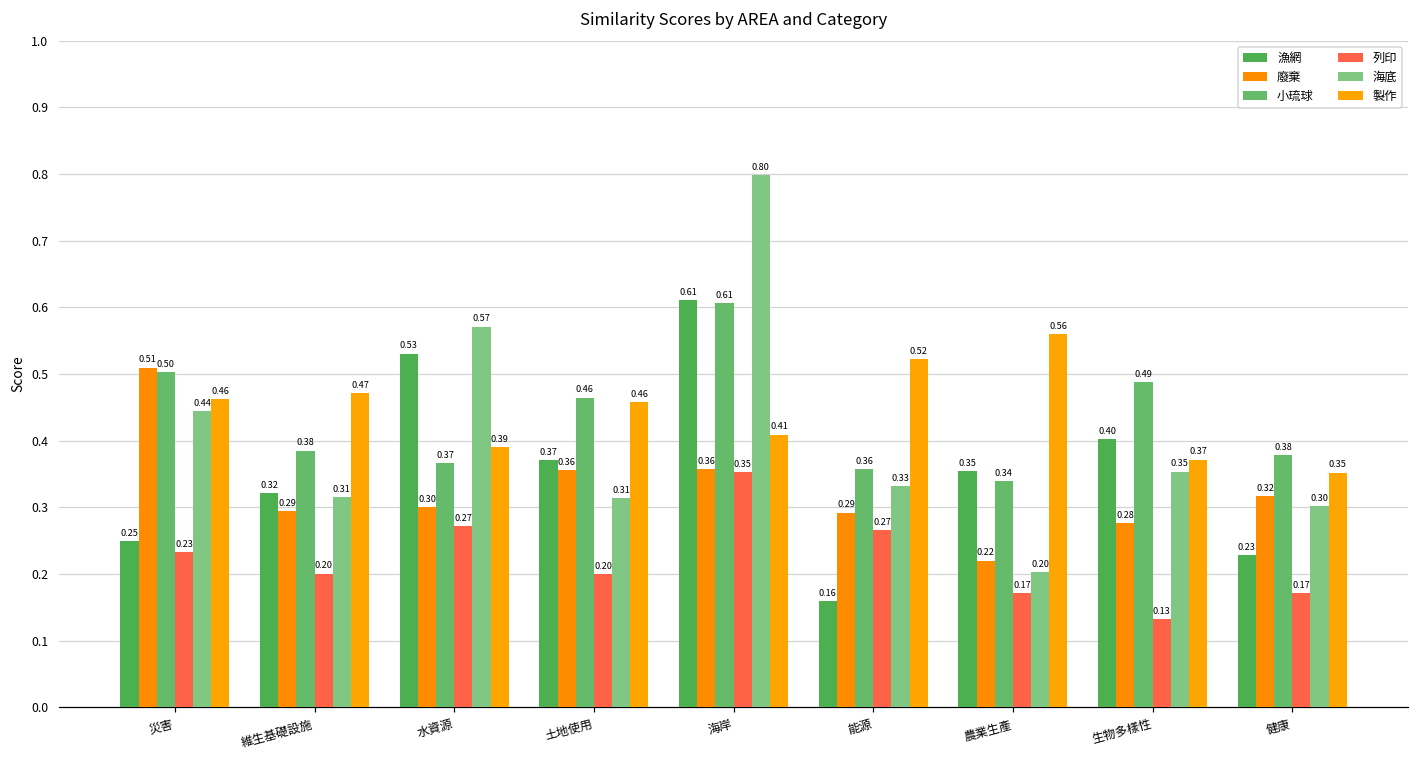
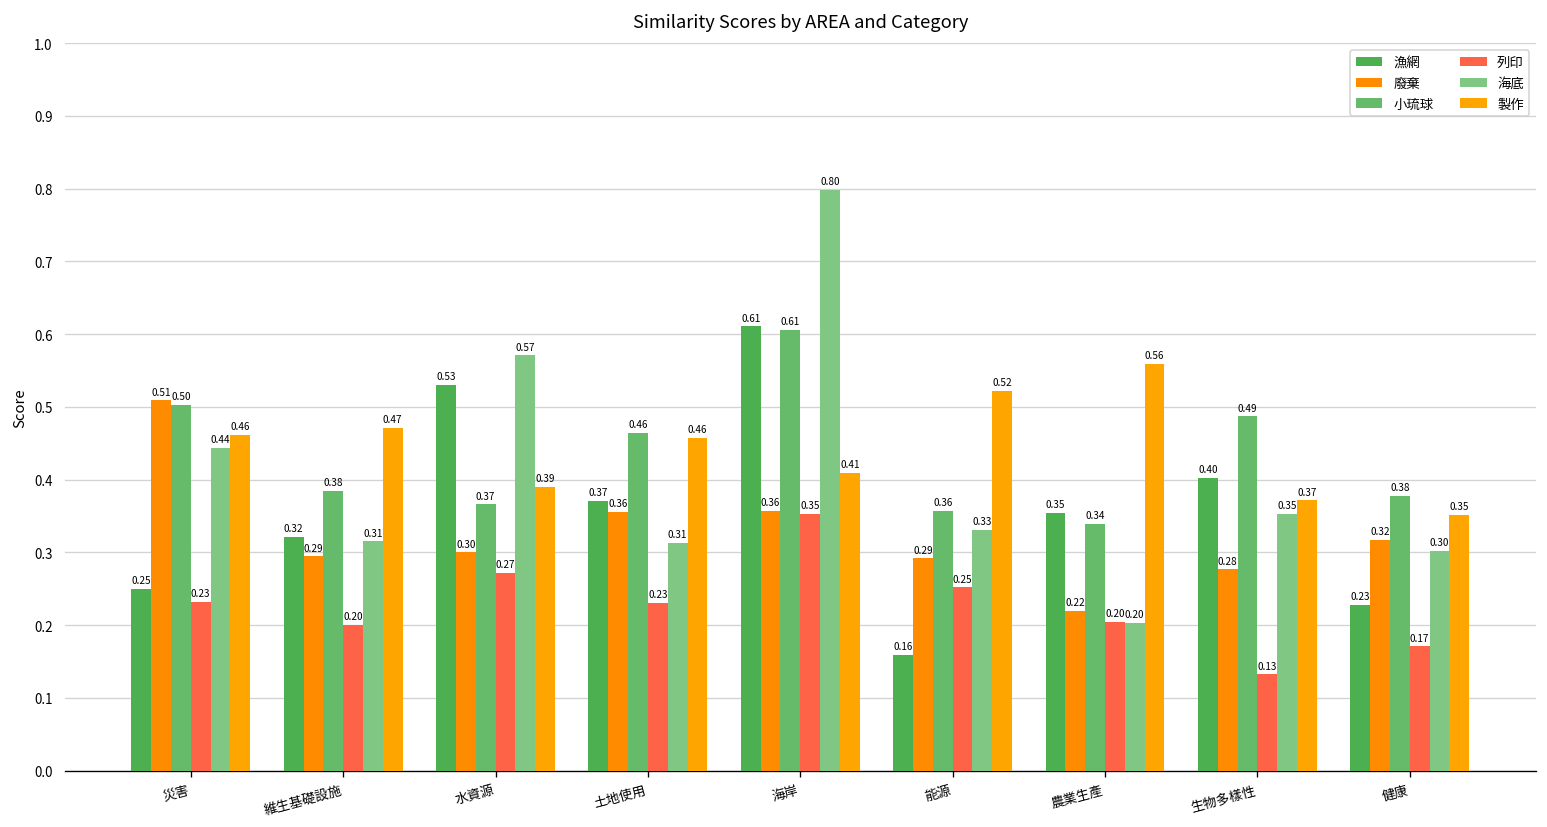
列印, 土地使用: 0.20 -> 0.23
列印, 能源: 0.27 -> 0.25
列印, 農業生產: 0.17 -> 0.20
